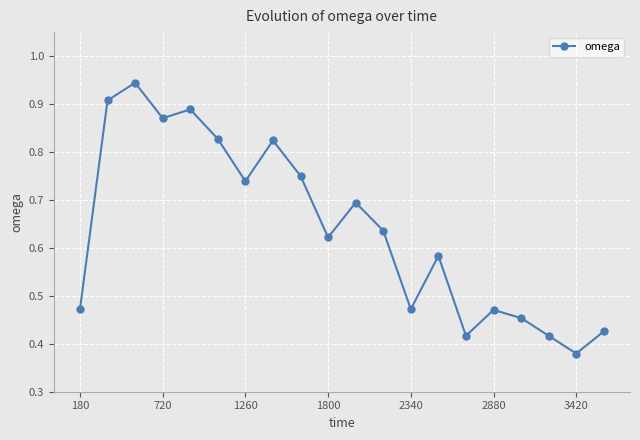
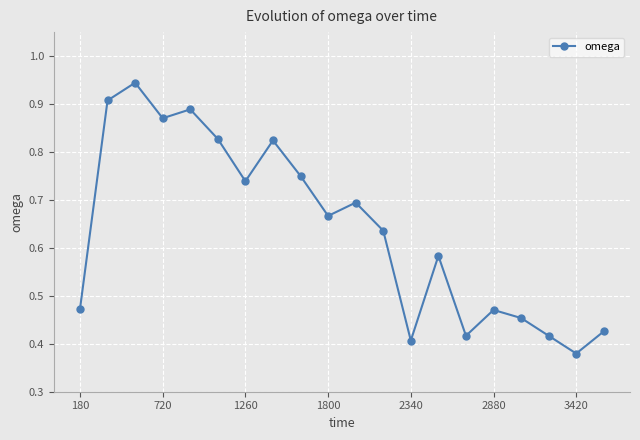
1800: 0.62 -> 0.67
2340: 0.47 -> 0.41
